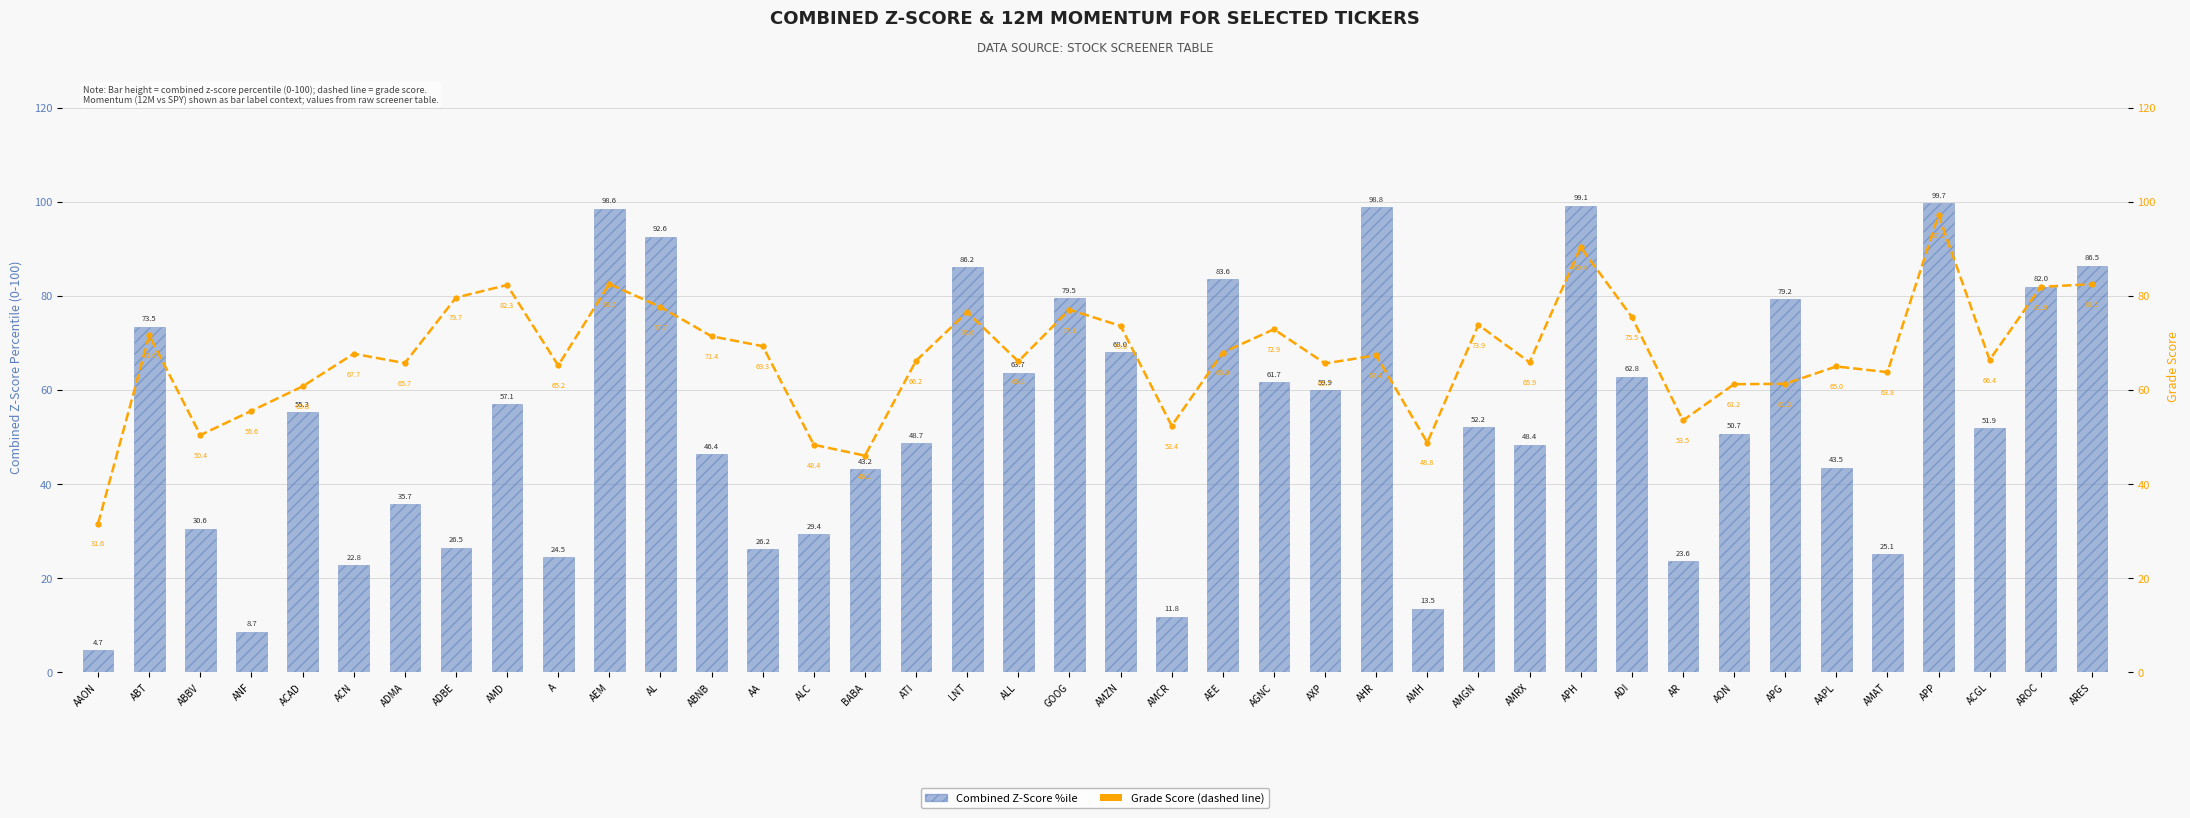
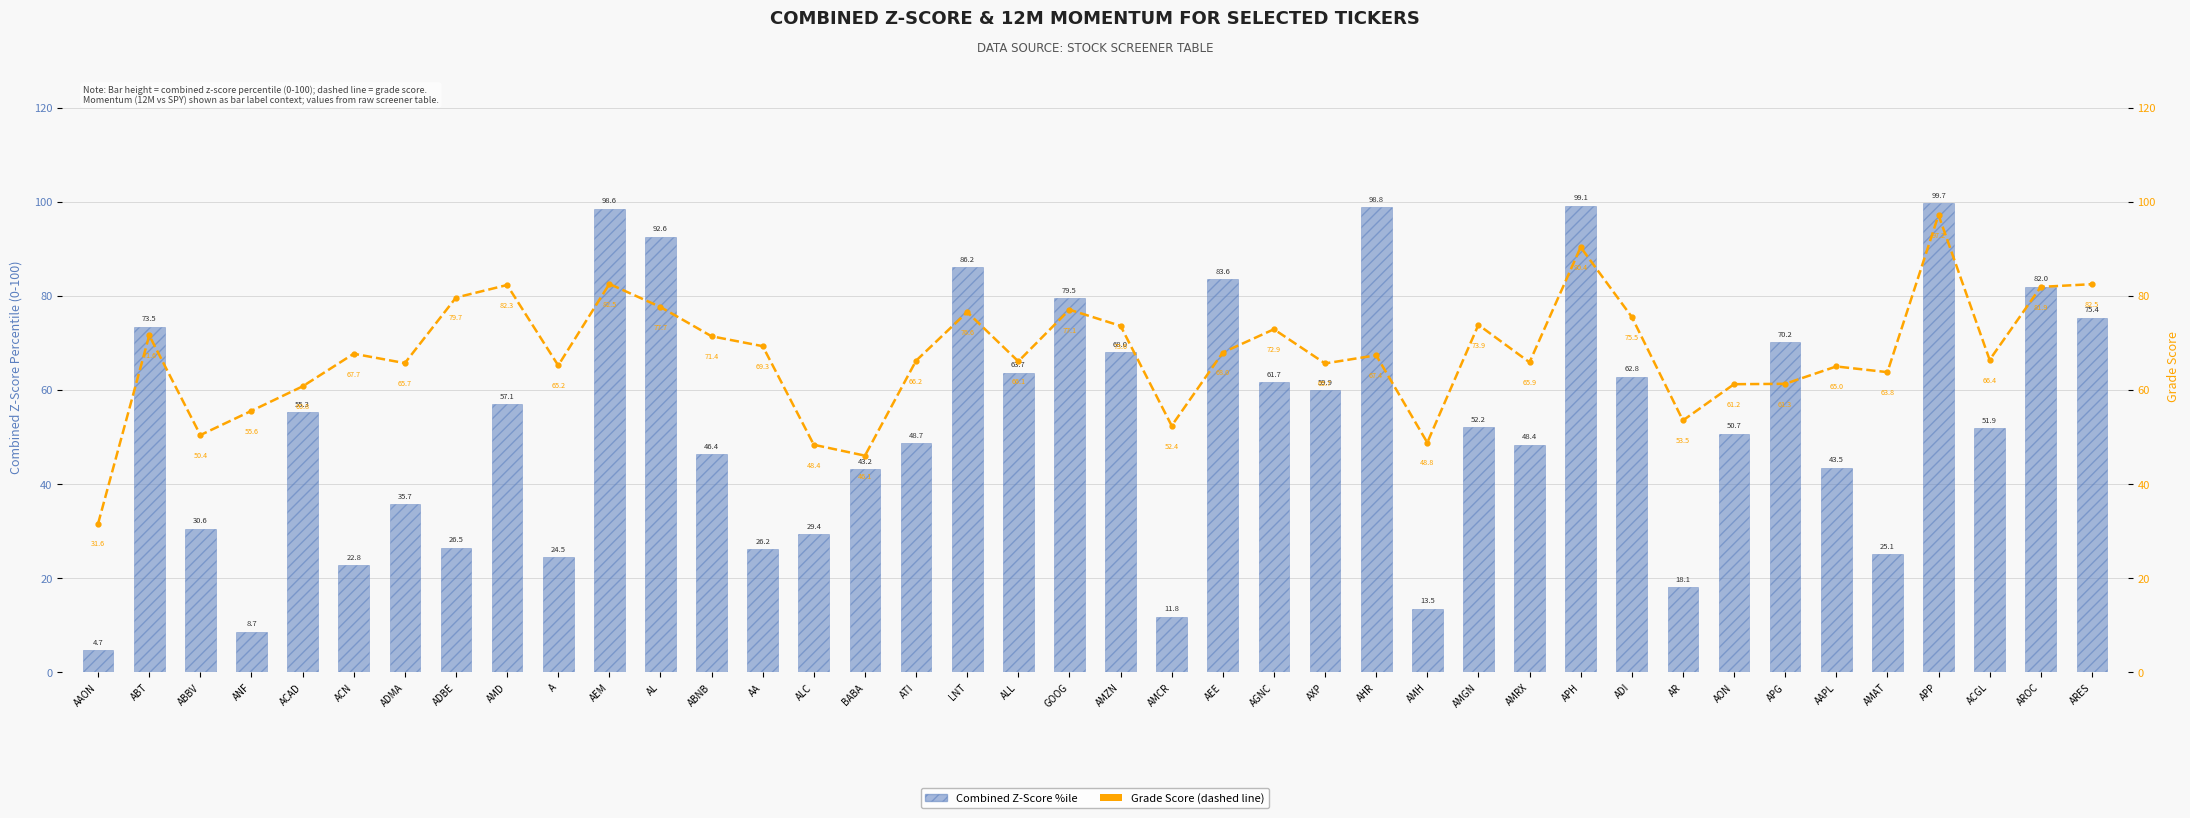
Combined Z-Score %ile, AR: 23.6 -> 18.1
Combined Z-Score %ile, APG: 79.2 -> 70.2
Combined Z-Score %ile, ARES: 86.5 -> 75.4
